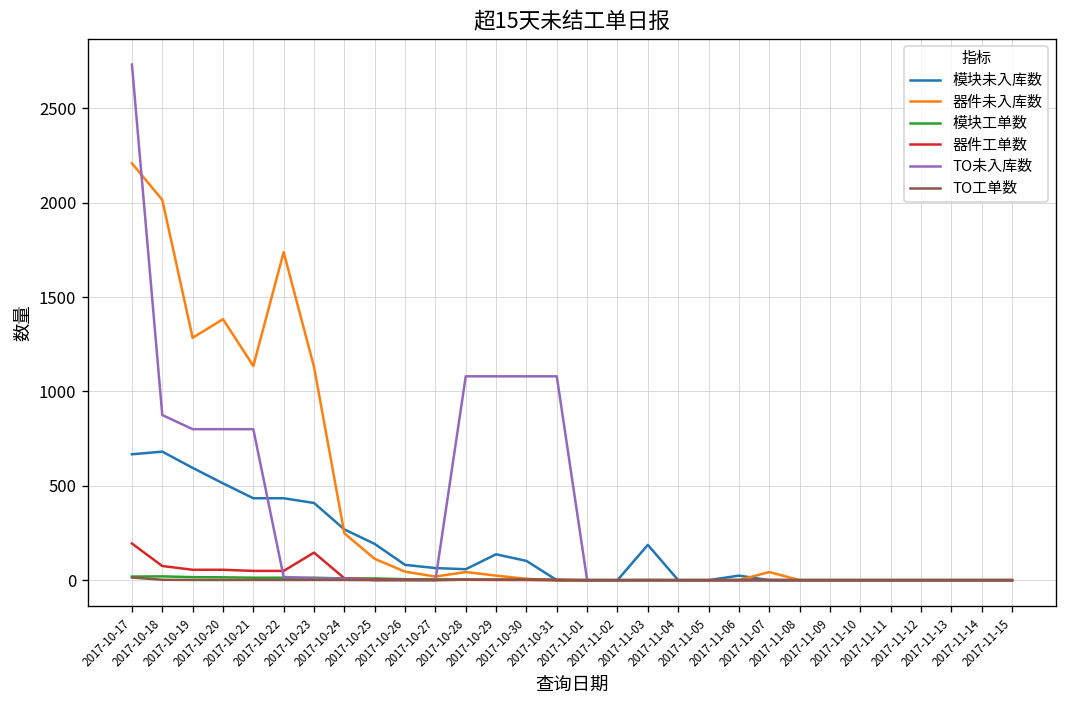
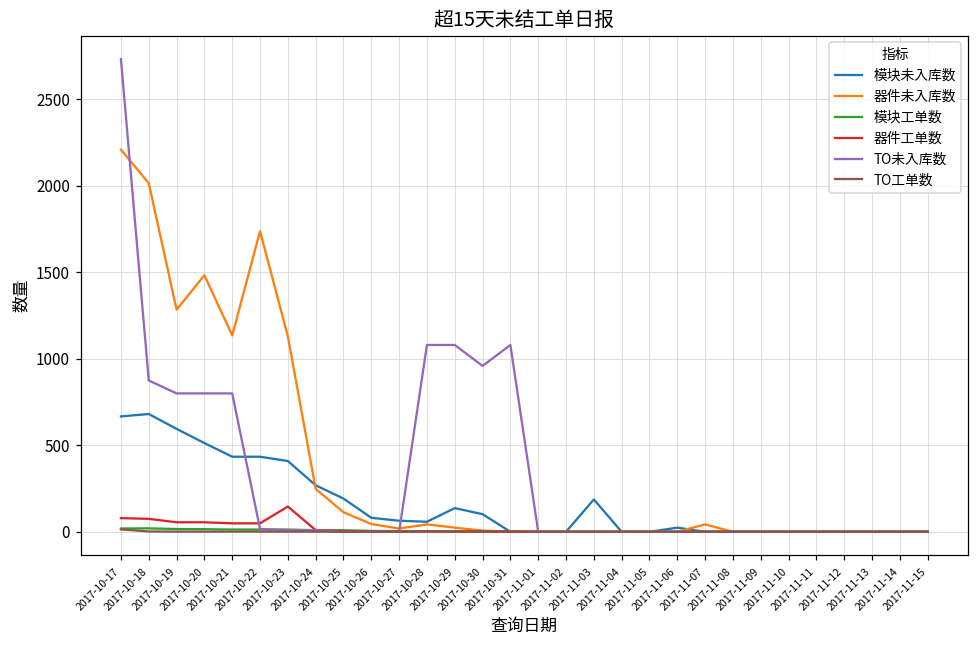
器件工单数, 2017-10-17: 190 -> 80
器件未入库数, 2017-10-20: 1380 -> 1480
TO未入库数, 2017-10-30: 1080 -> 960
